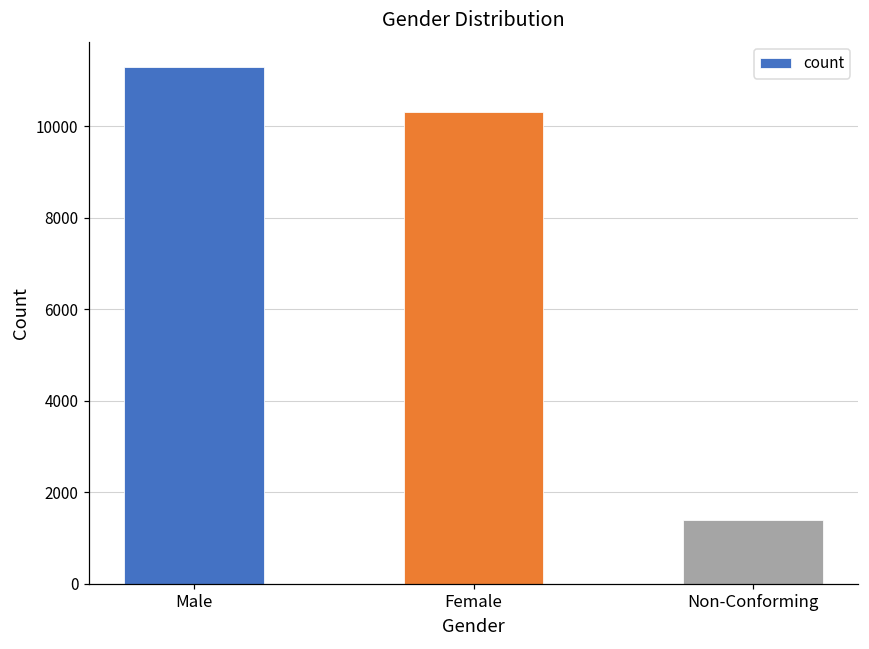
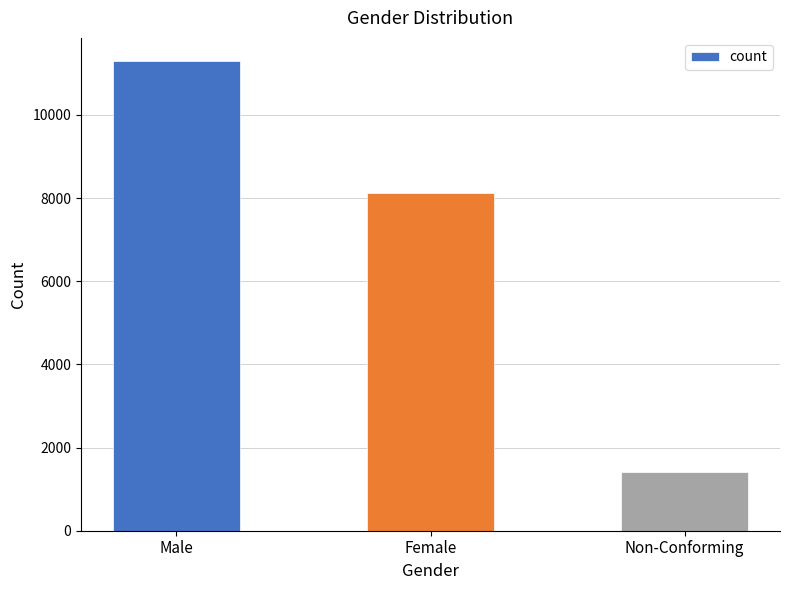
Female: 10300 -> 8100
